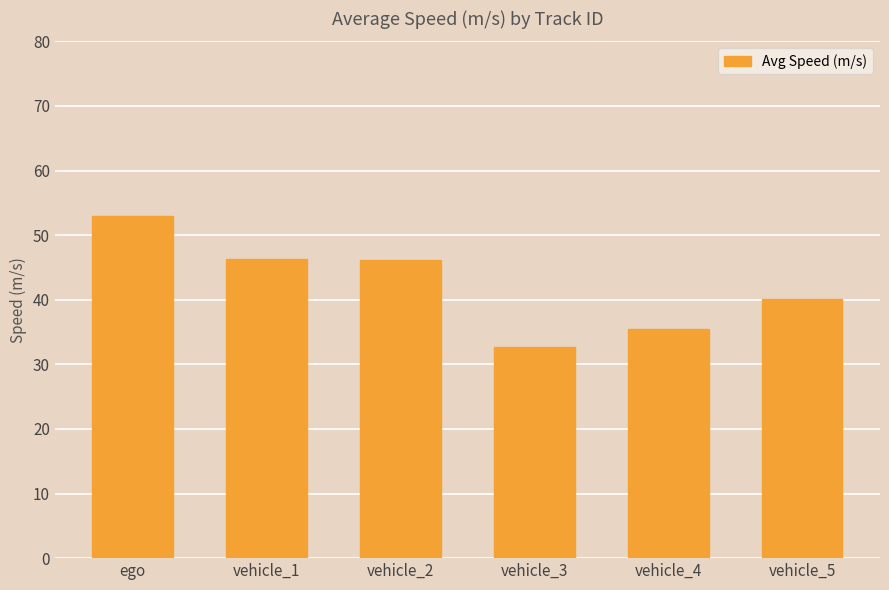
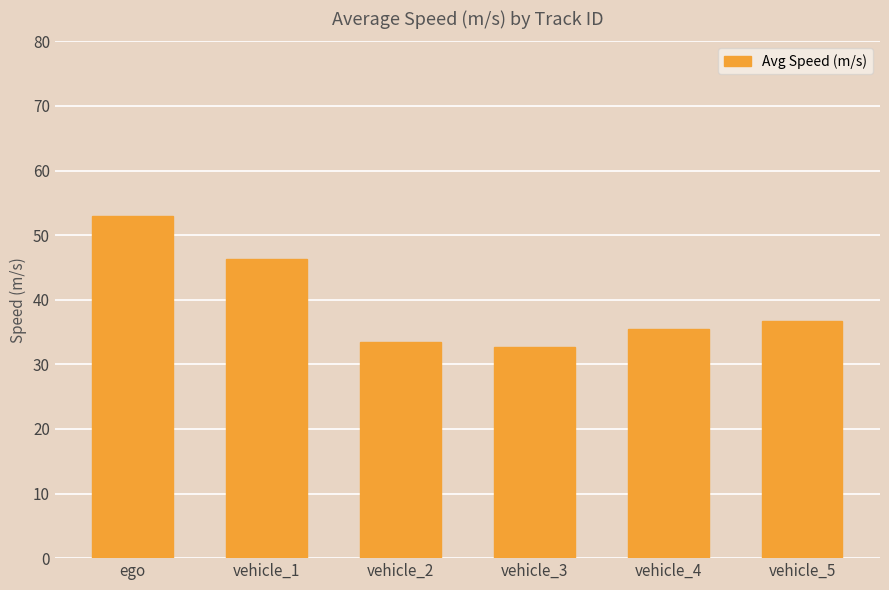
vehicle_2: 46 -> 34
vehicle_5: 40 -> 37
